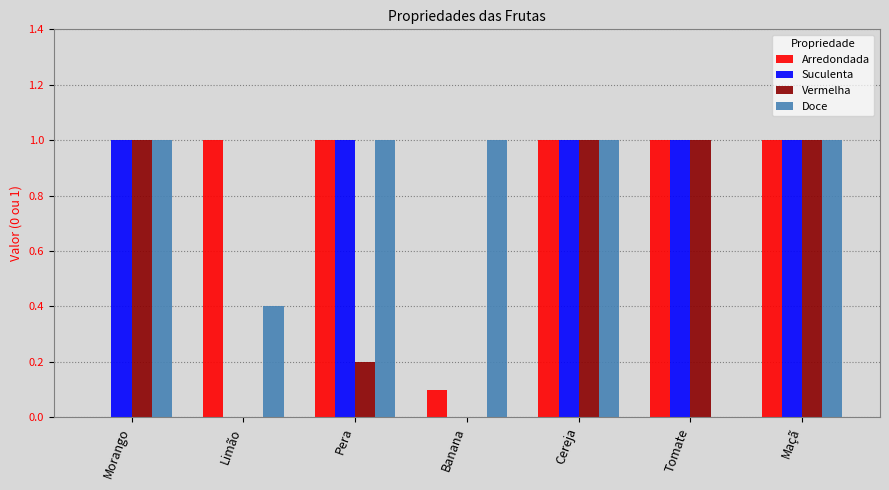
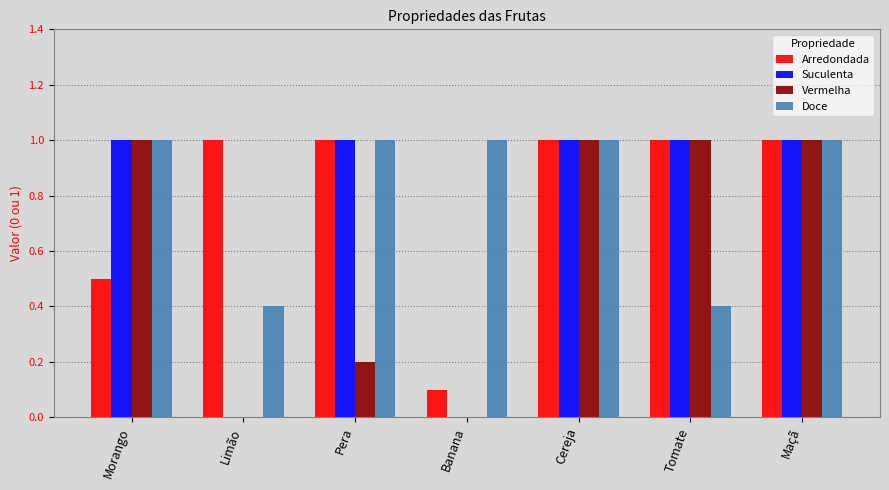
Arredondada, Morango: 0.0 -> 0.5
Doce, Tomate: 0.0 -> 0.4
